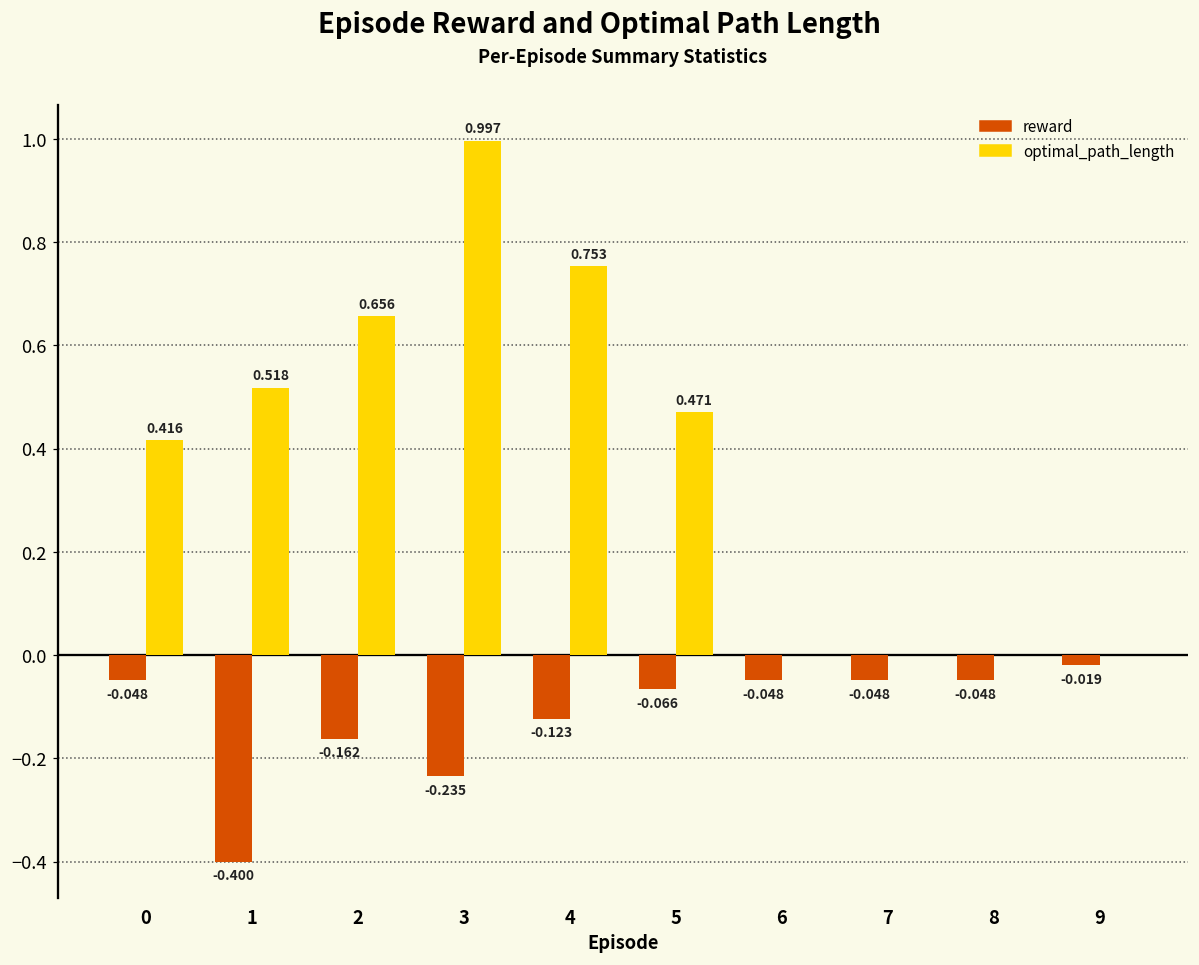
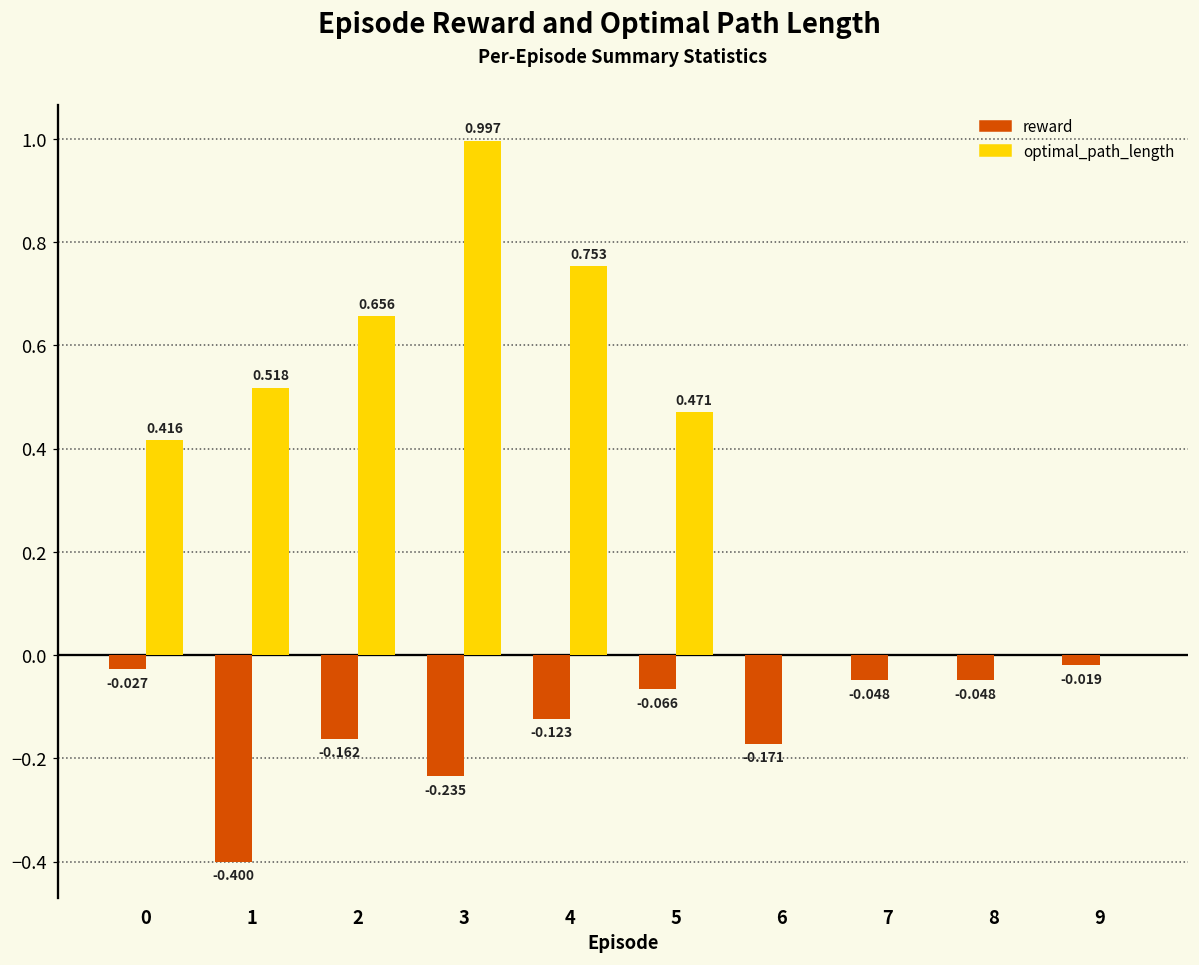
reward, 0: -0.048 -> -0.027
reward, 6: -0.048 -> -0.171
